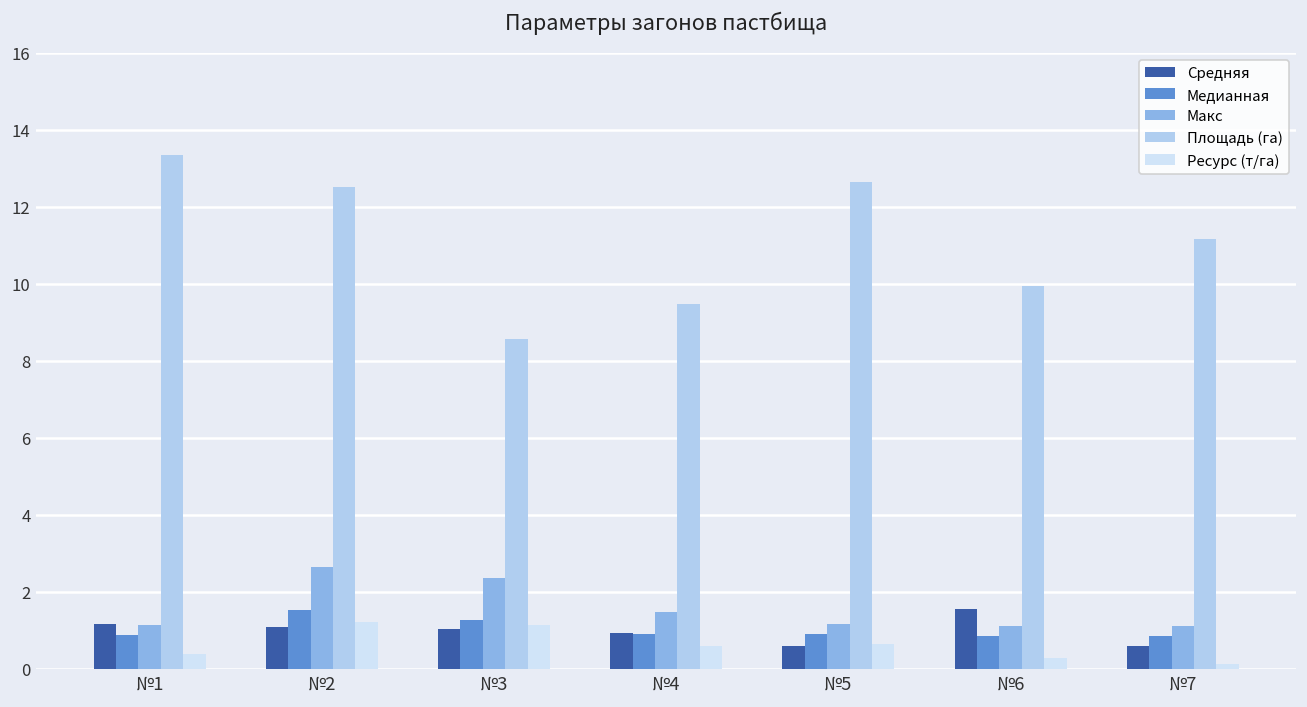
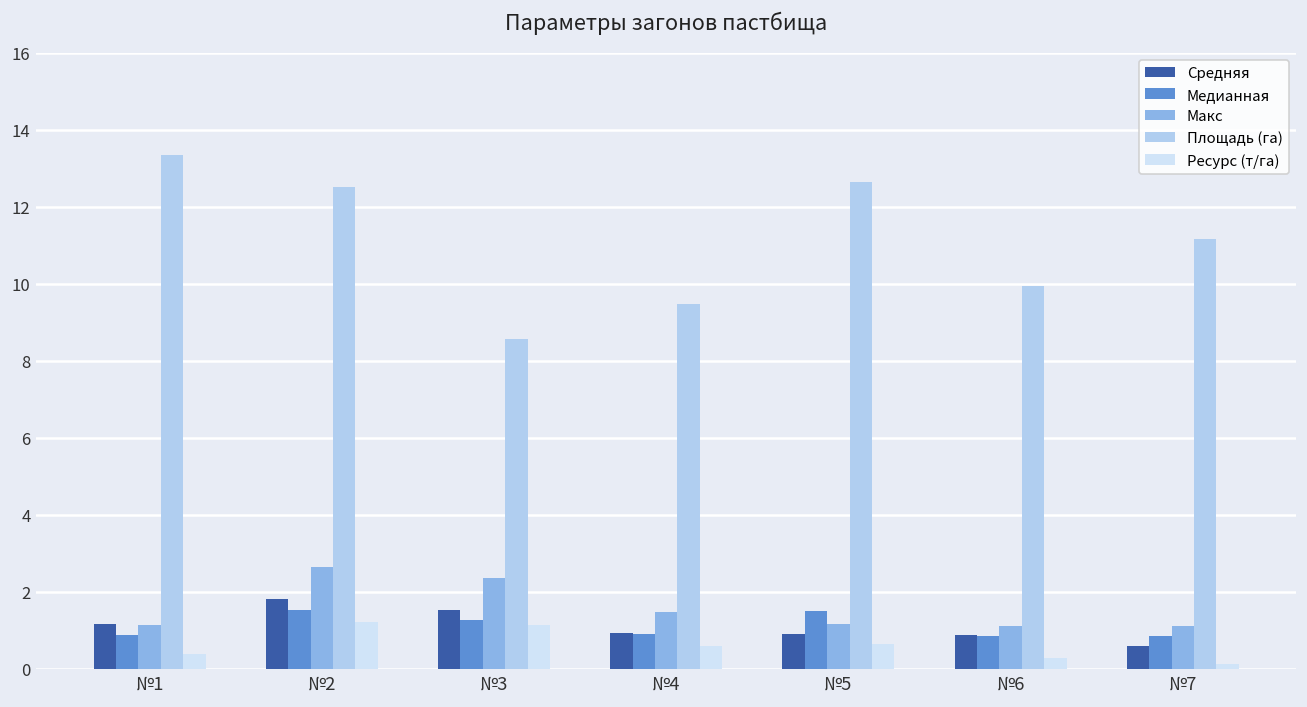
Средняя, №2: 1.1 -> 1.8
Средняя, №3: 1.0 -> 1.5
Средняя, №5: 0.6 -> 0.9
Медианная, №5: 0.9 -> 1.5
Средняя, №6: 1.6 -> 0.9
